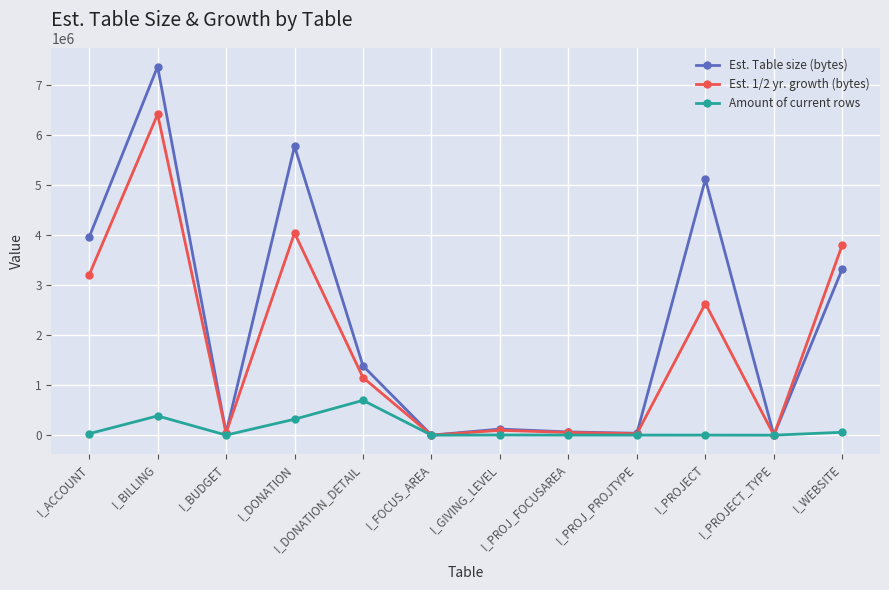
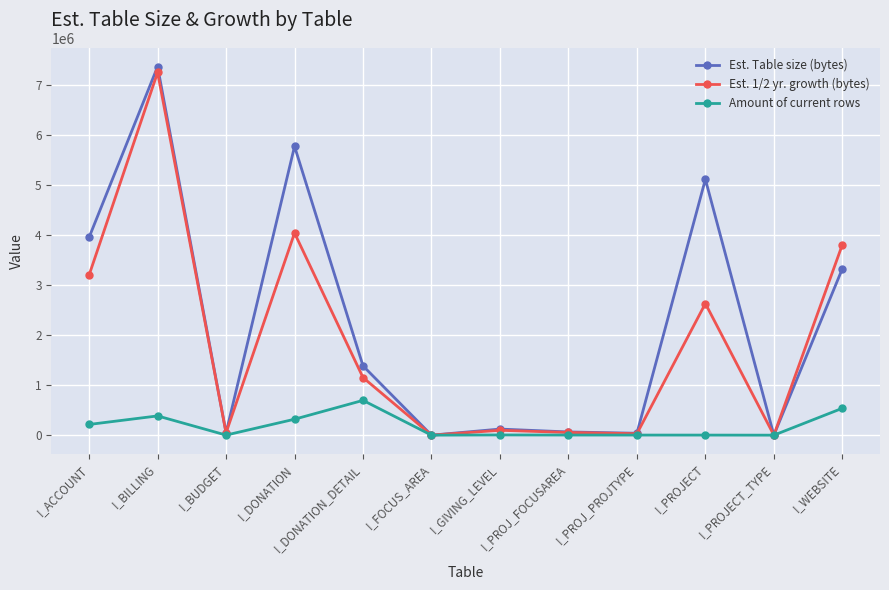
Amount of current rows, I_ACCOUNT: 0 -> 200000
Est. 1/2 yr. growth (bytes), I_BILLING: 6400000 -> 7300000
Amount of current rows, I_WEBSITE: 100000 -> 500000
